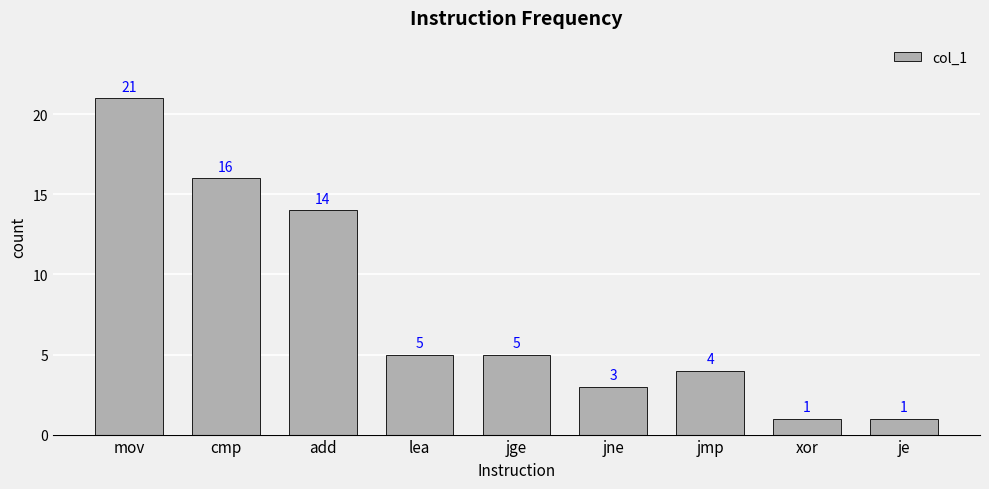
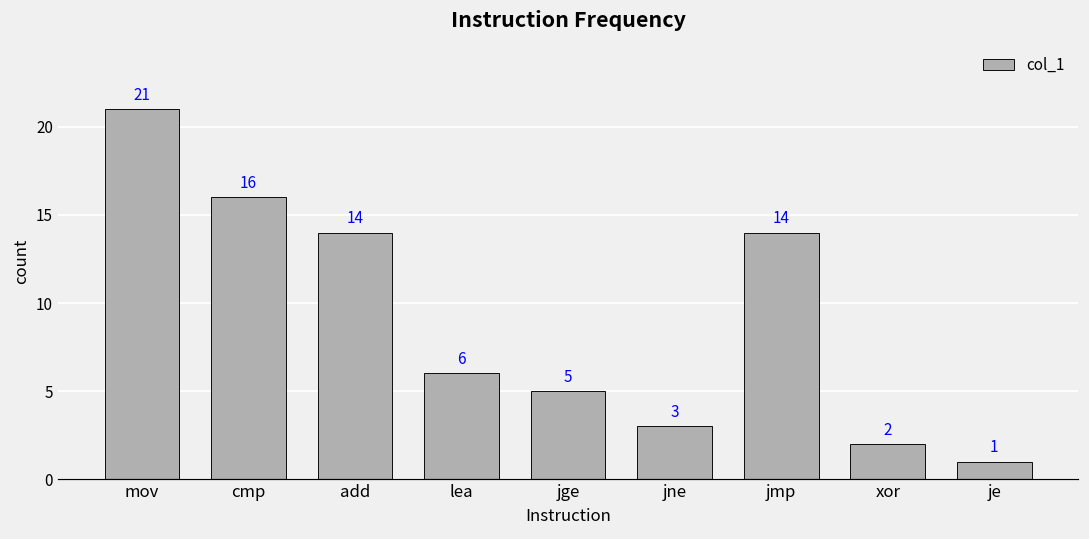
lea: 5 -> 6
jmp: 4 -> 14
xor: 1 -> 2
